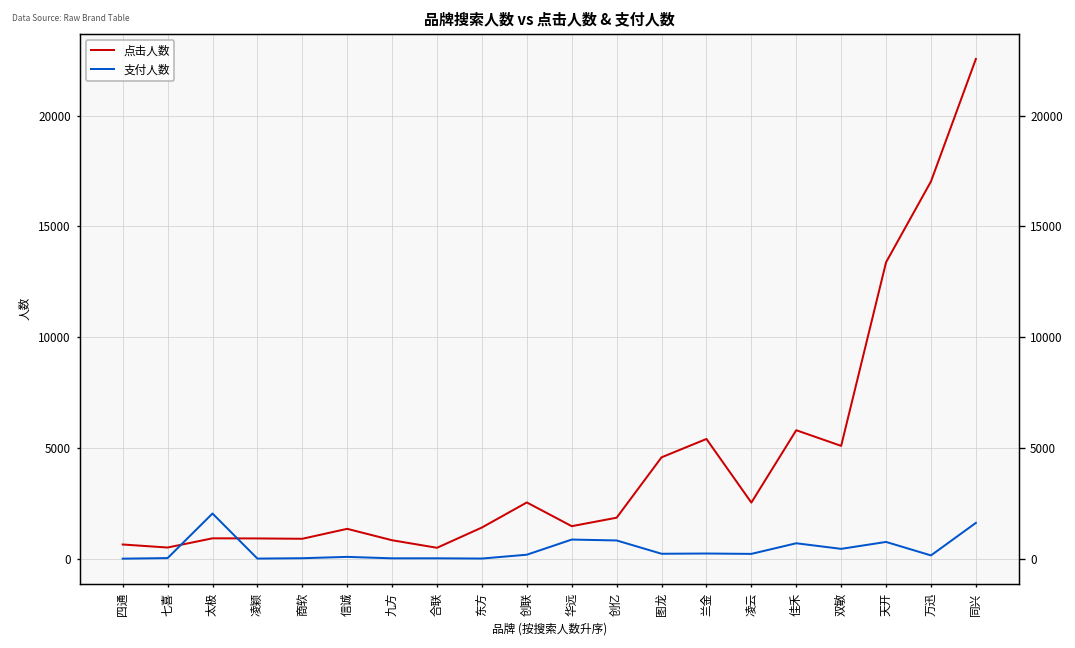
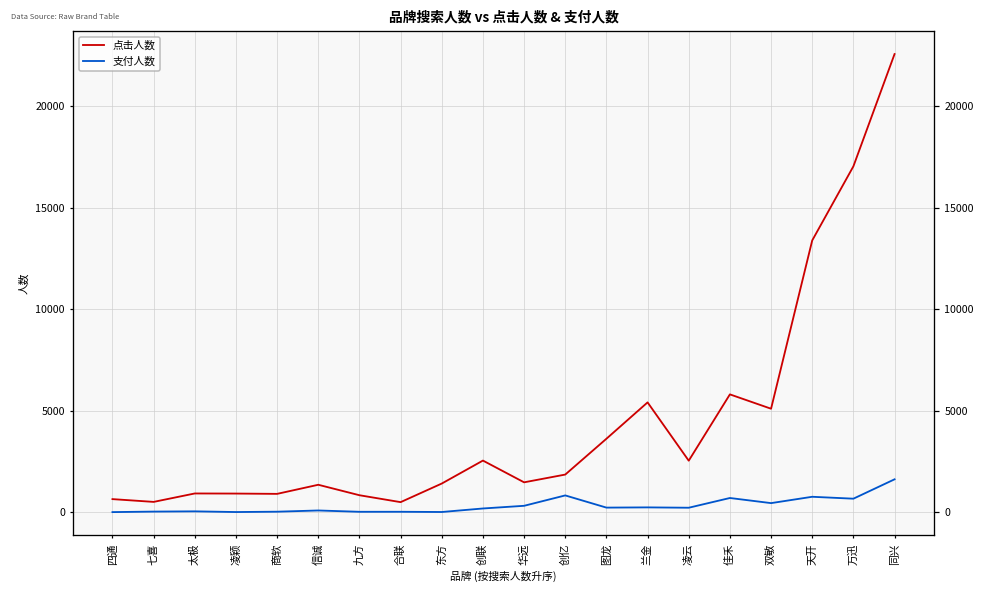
支付人数, 太极: 2100 -> 100
支付人数, 华远: 900 -> 300
点击人数, 图龙: 4600 -> 3600
支付人数, 万迅: 200 -> 700
